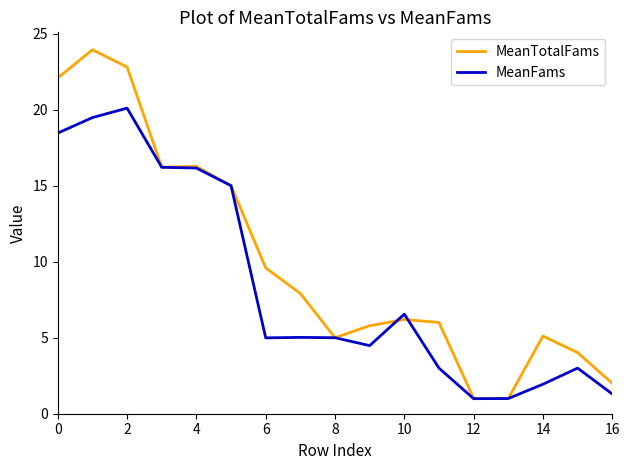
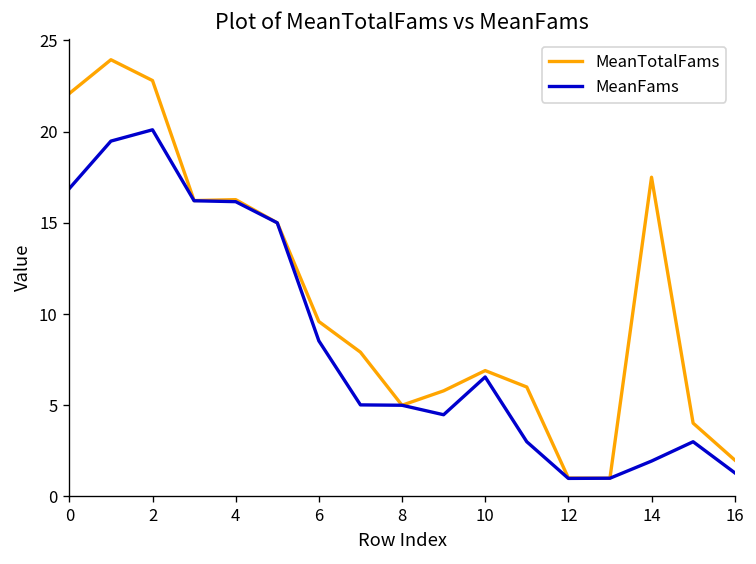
MeanFams, 0: 18.5 -> 16.9
MeanFams, 6: 5.0 -> 8.5
MeanTotalFams, 10: 6.2 -> 6.9
MeanTotalFams, 14: 5.1 -> 17.5
